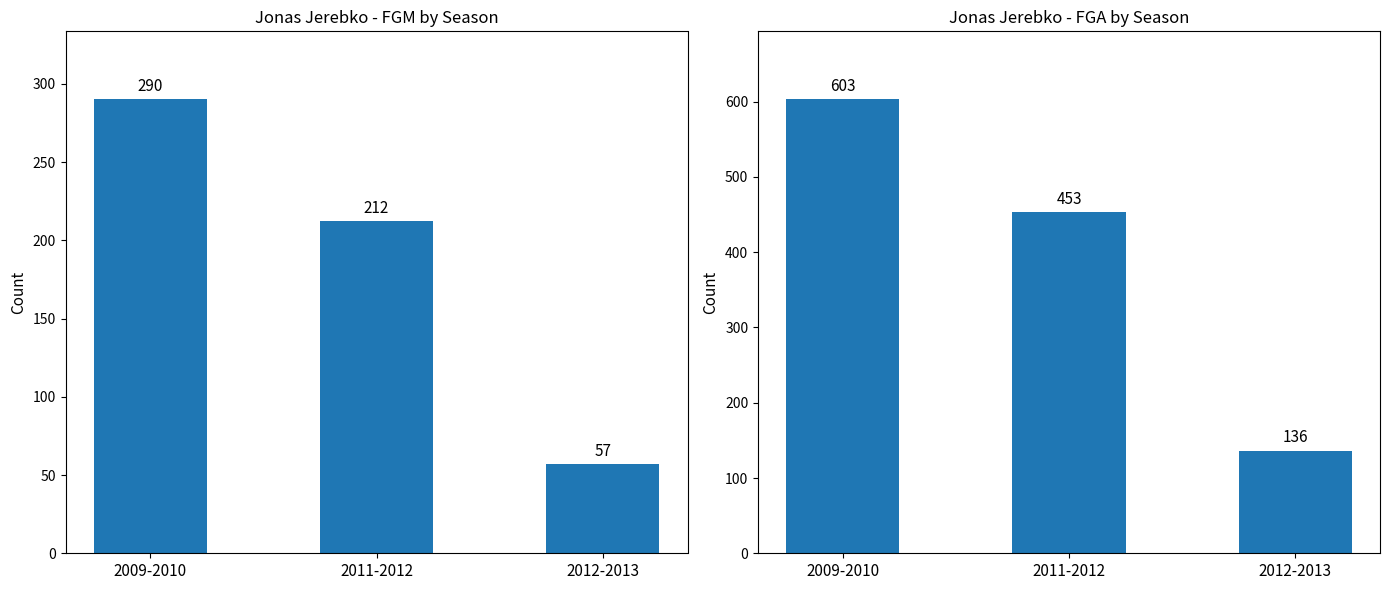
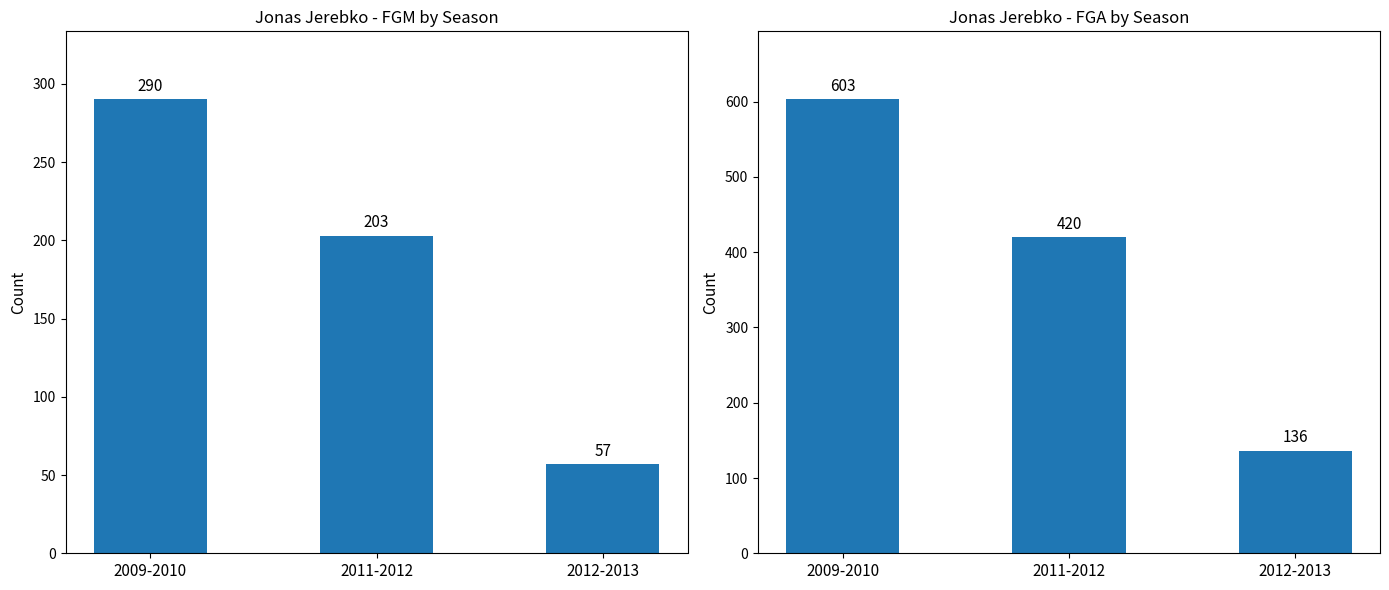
Jonas Jerebko - FGM by Season, 2011-2012: 212 -> 203
Jonas Jerebko - FGA by Season, 2011-2012: 453 -> 420
